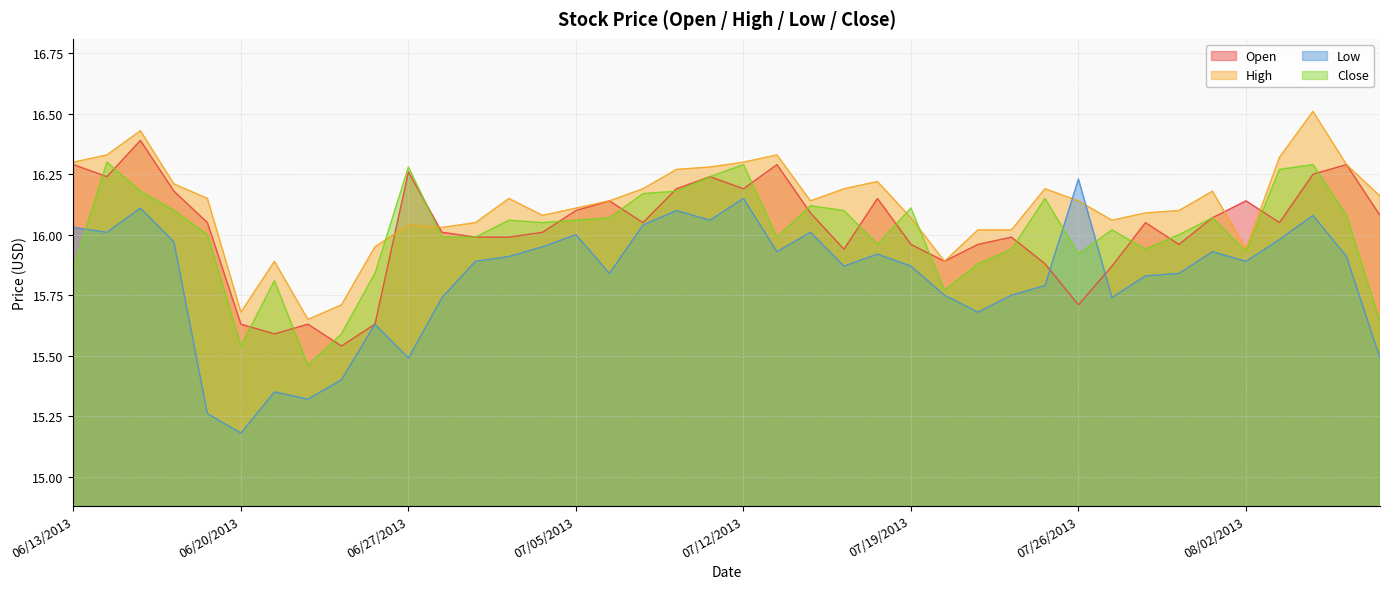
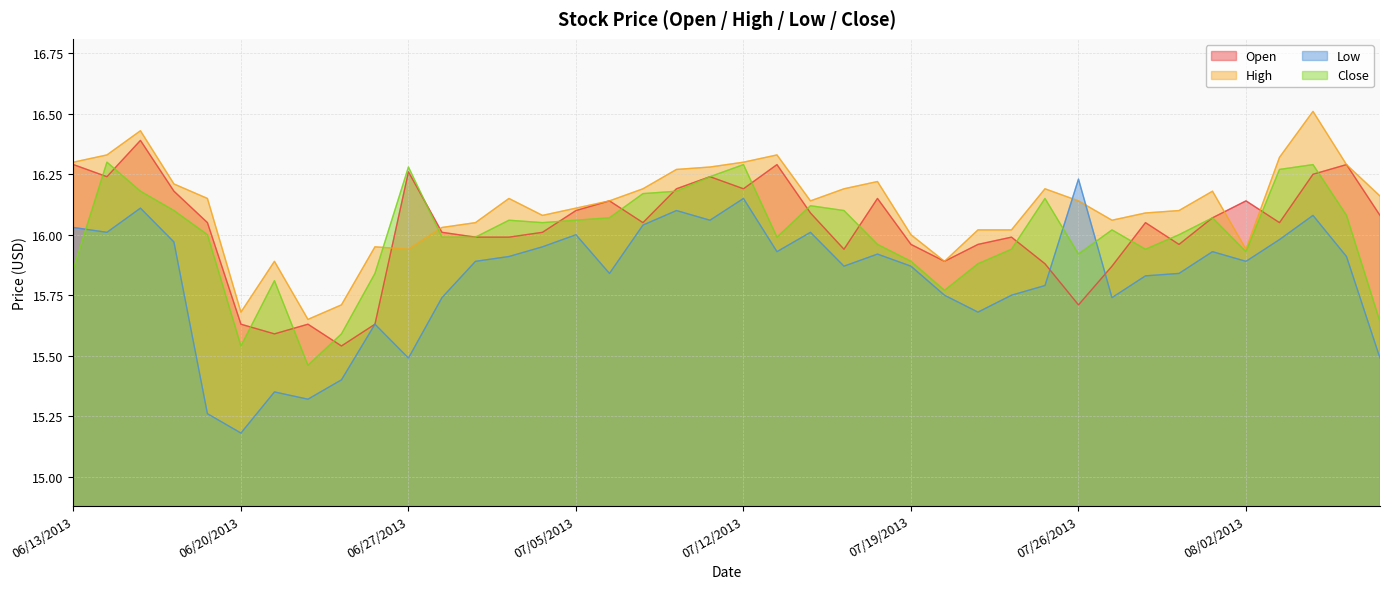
High, 06/27/2013: 16.04 -> 15.94
High, 07/19/2013: 16.07 -> 16.00
Close, 07/19/2013: 16.11 -> 15.89
